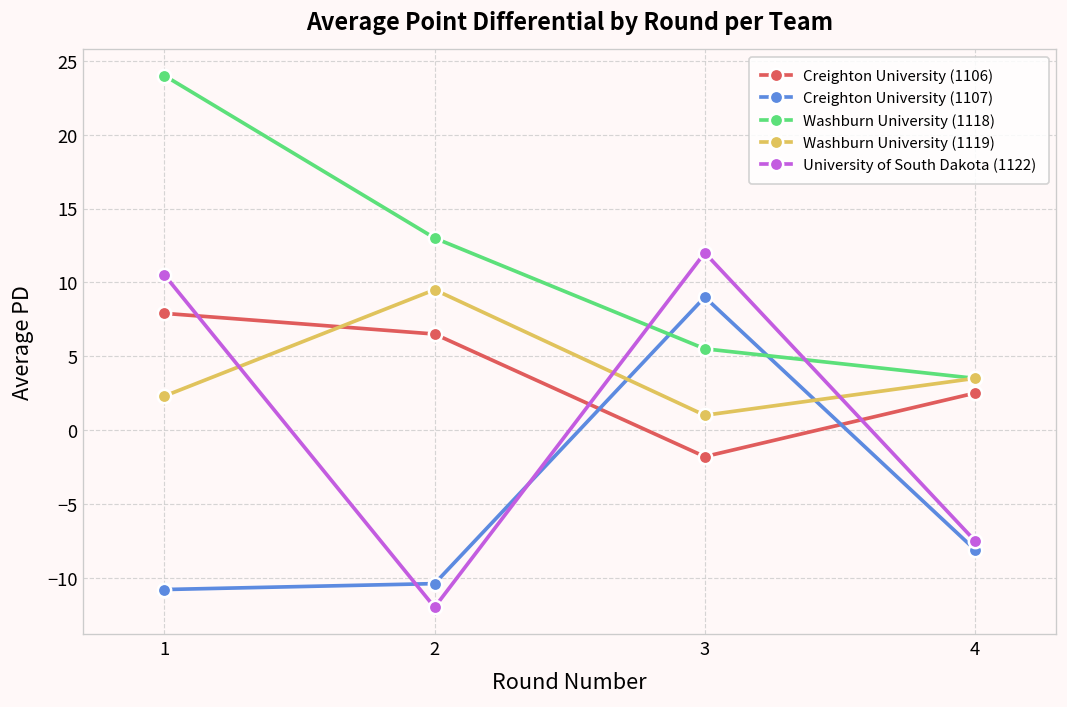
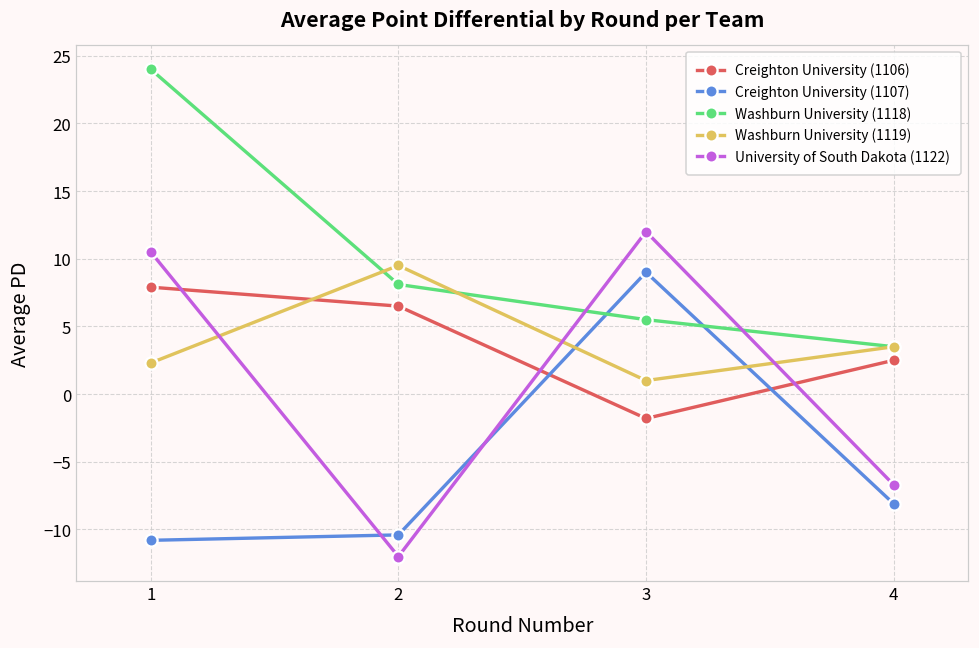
Washburn University (1118), 2: 13.0 -> 8.1
University of South Dakota (1122), 4: -7.5 -> -6.7
